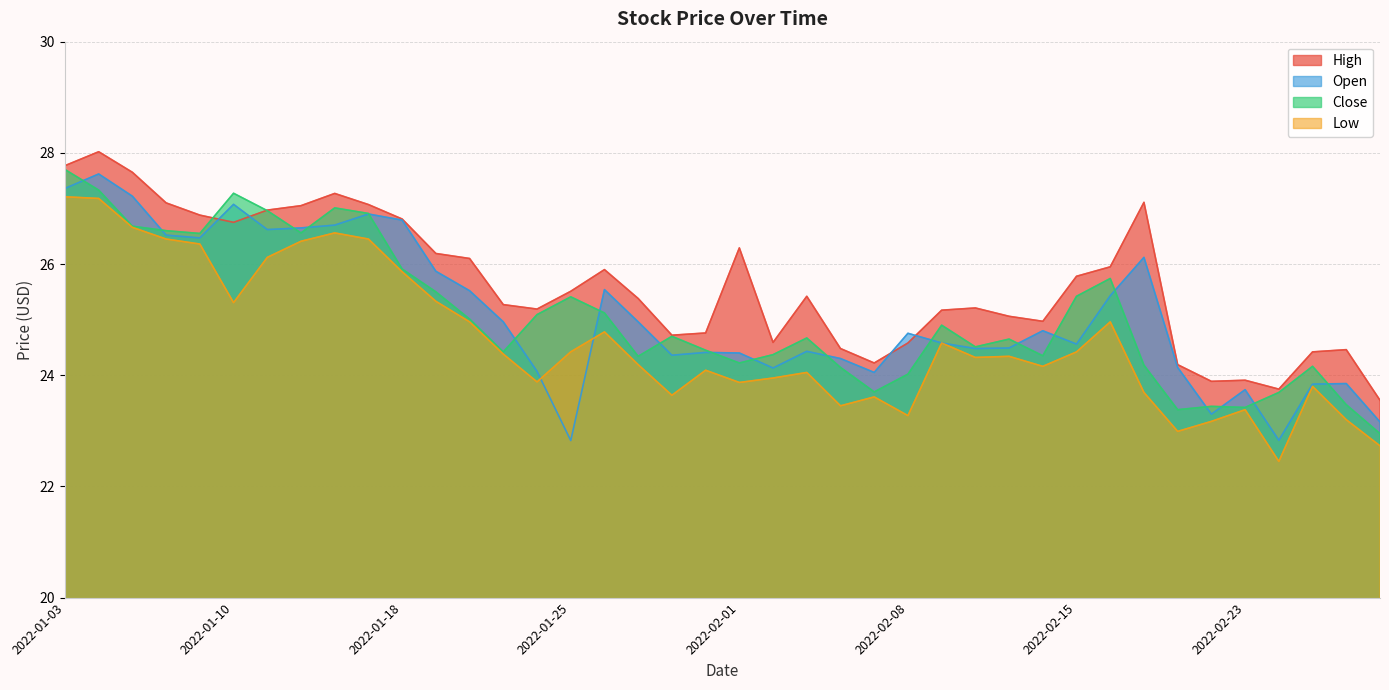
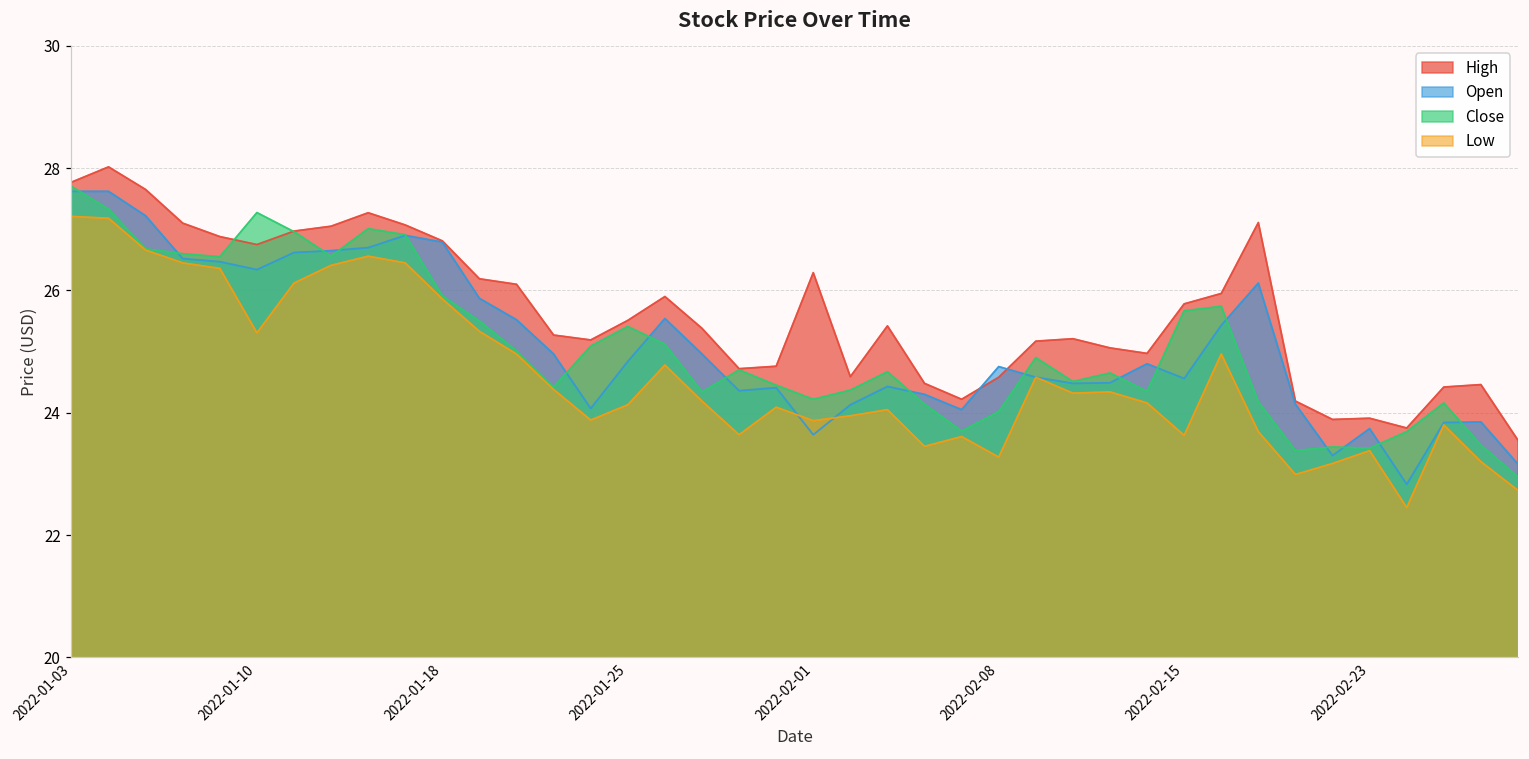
Open, 2022-01-03: 27.4 -> 27.6
Open, 2022-01-10: 27.1 -> 26.3
Open, 2022-01-25: 22.8 -> 24.8
Low, 2022-01-25: 24.4 -> 24.1
Open, 2022-02-01: 24.4 -> 23.6
Close, 2022-02-15: 25.4 -> 25.7
Low, 2022-02-15: 24.4 -> 23.6
